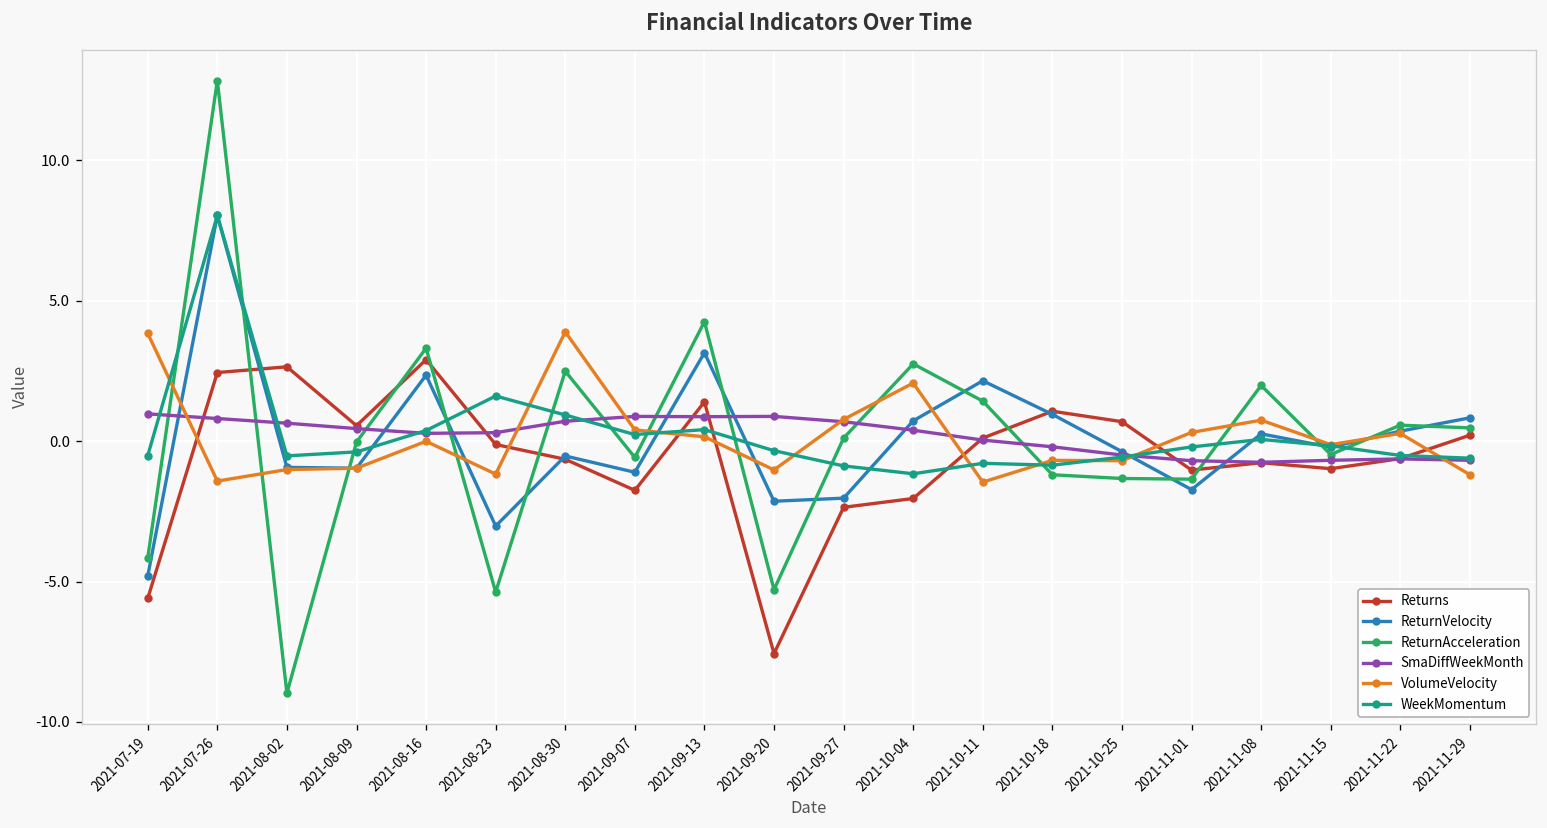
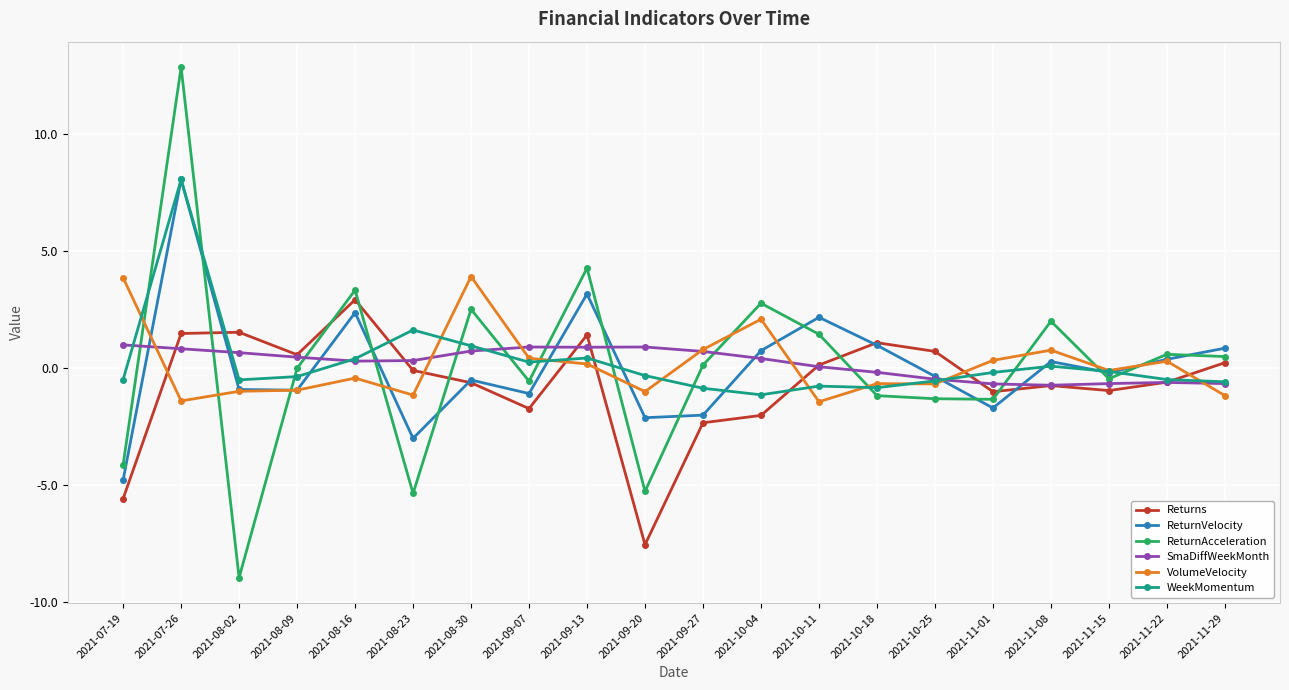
Returns, 2021-07-26: 2.4 -> 1.5
Returns, 2021-08-02: 2.7 -> 1.5
VolumeVelocity, 2021-08-16: 0.0 -> -0.4
